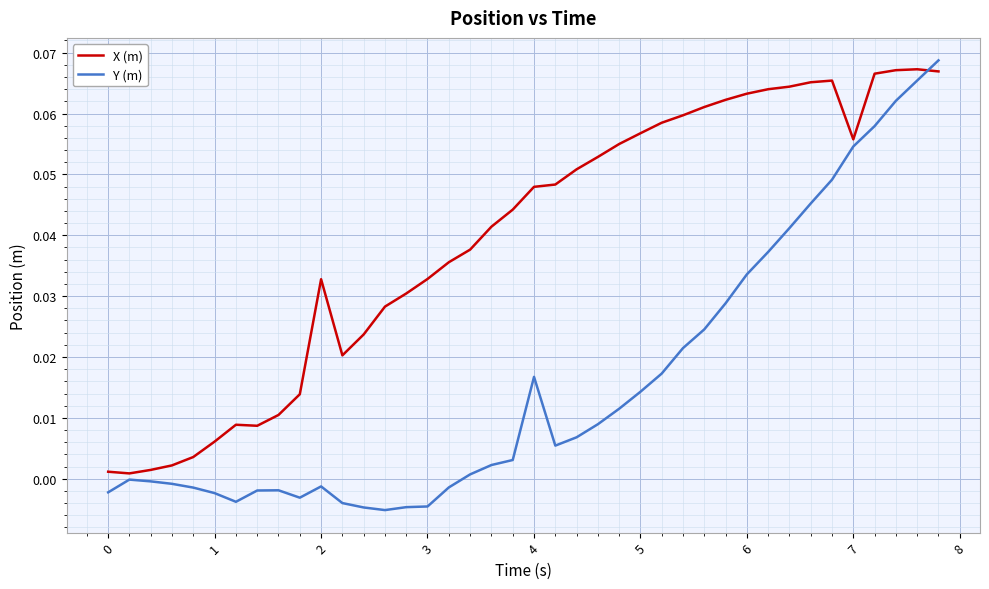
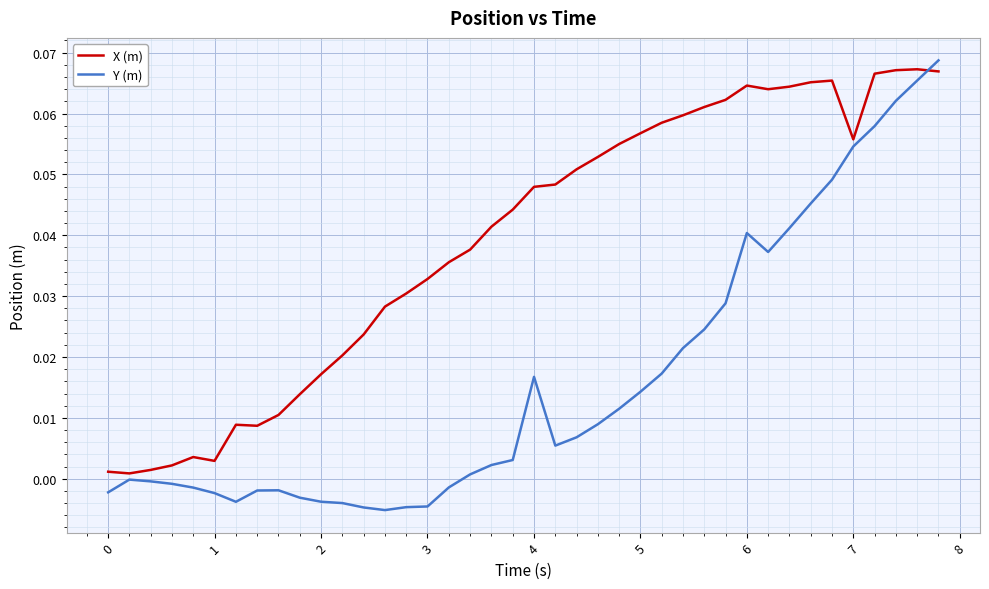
X (m), 1: 0.006 -> 0.003
X (m), 2: 0.033 -> 0.017
Y (m), 2: -0.001 -> -0.004
X (m), 6: 0.063 -> 0.065
Y (m), 6: 0.034 -> 0.040
